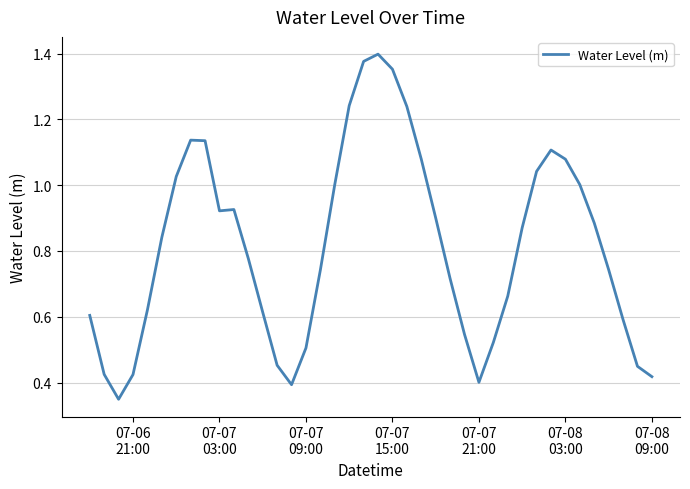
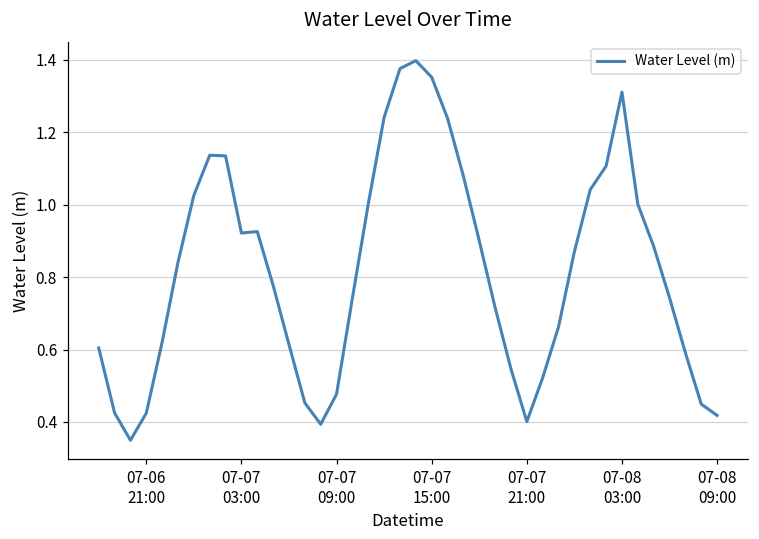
07-07 09:00: 0.51 -> 0.48
07-08 03:00: 1.08 -> 1.31
